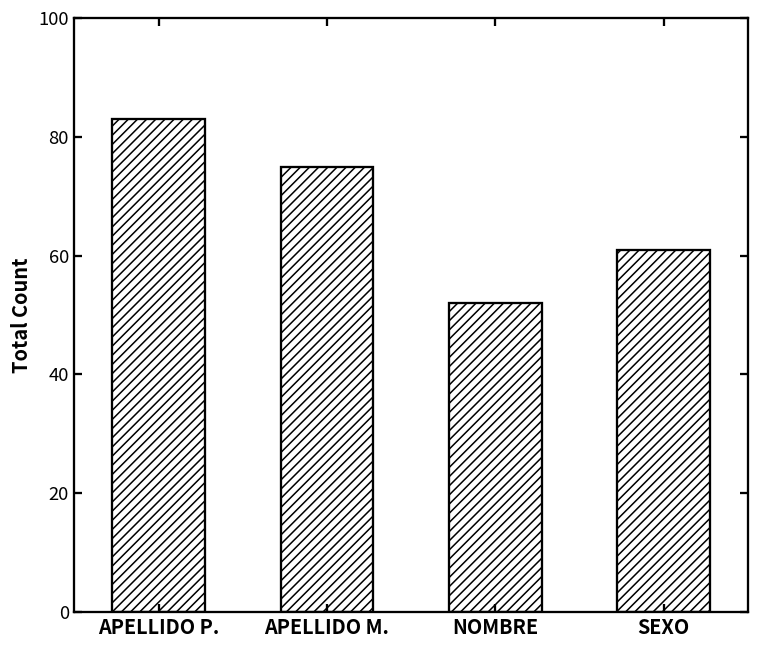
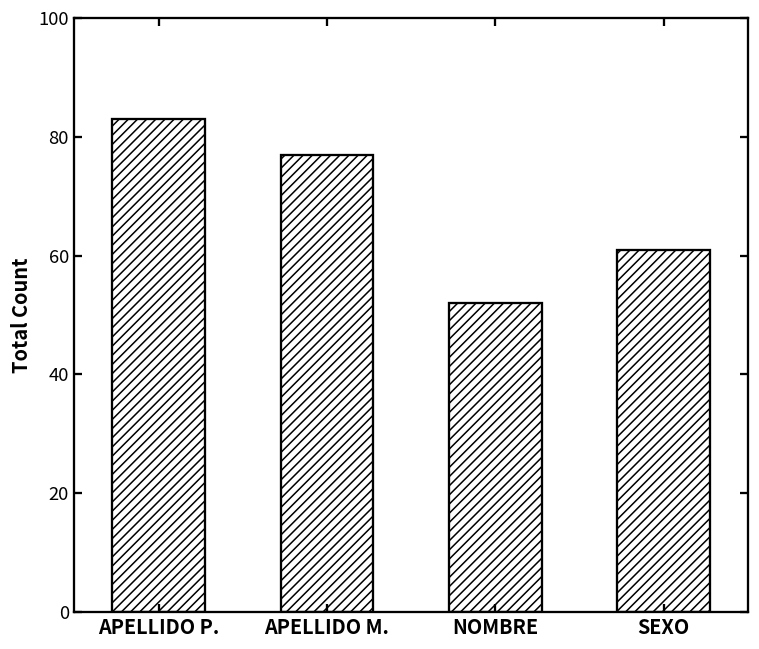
APELLIDO M.: 75 -> 77
